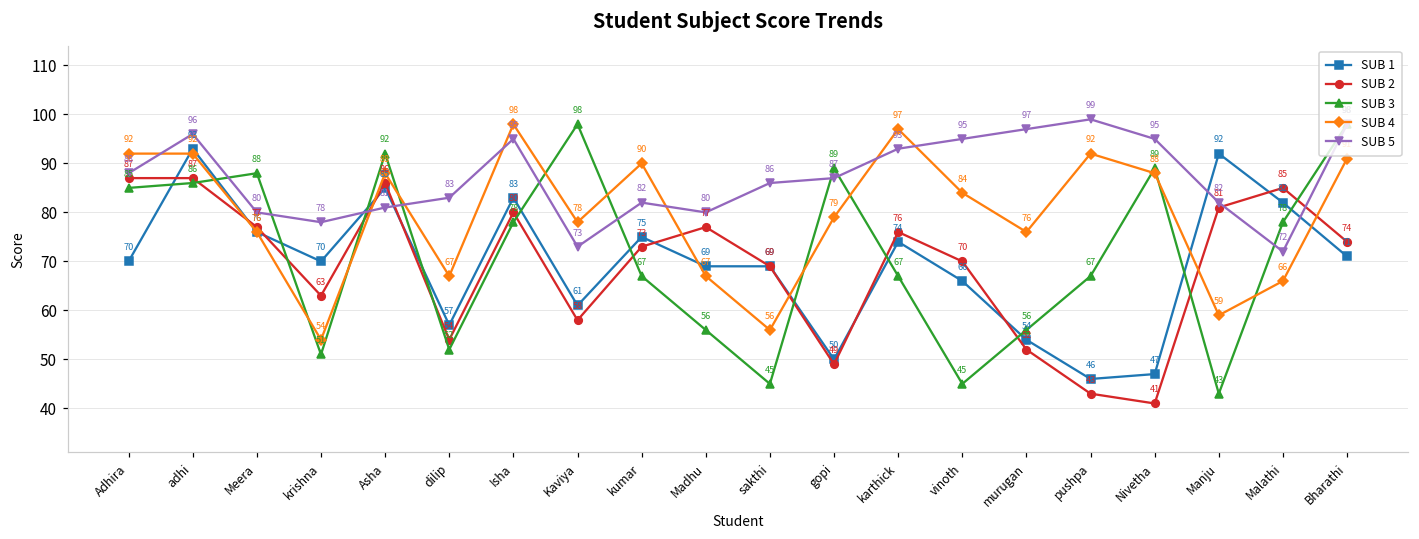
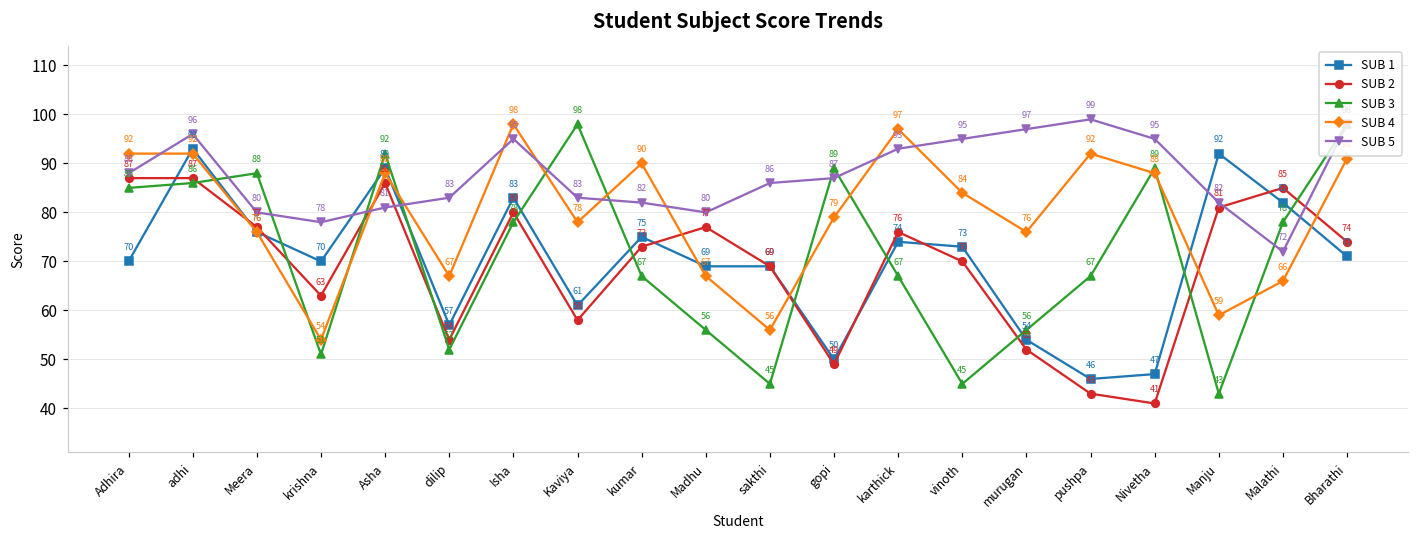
SUB 1, Asha: 85 -> 89
SUB 5, Kaviya: 73 -> 83
SUB 1, vinoth: 66 -> 73
